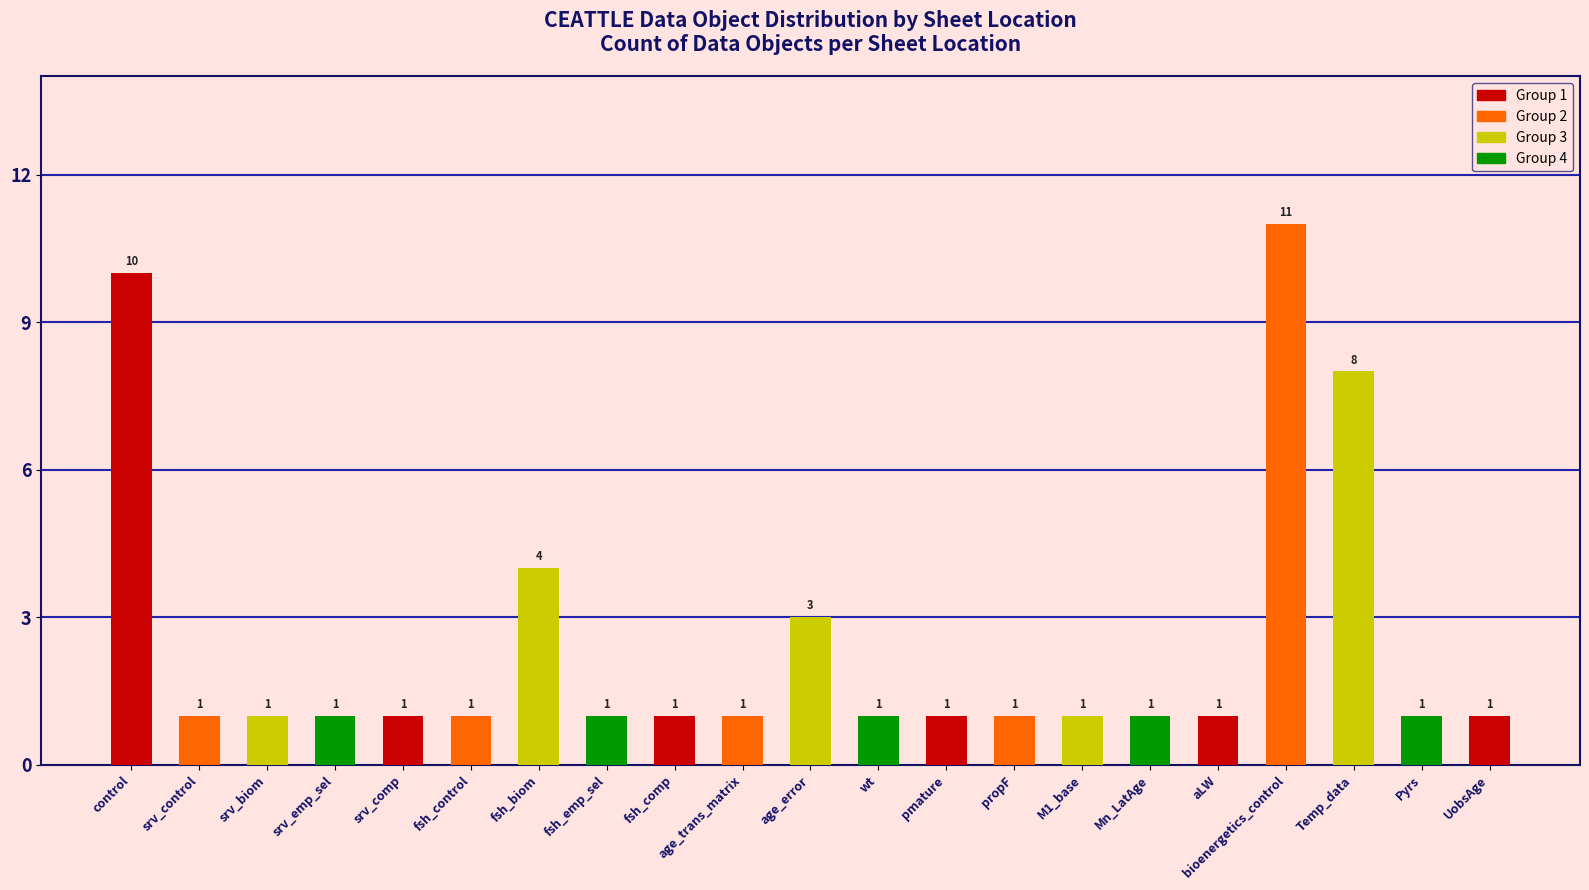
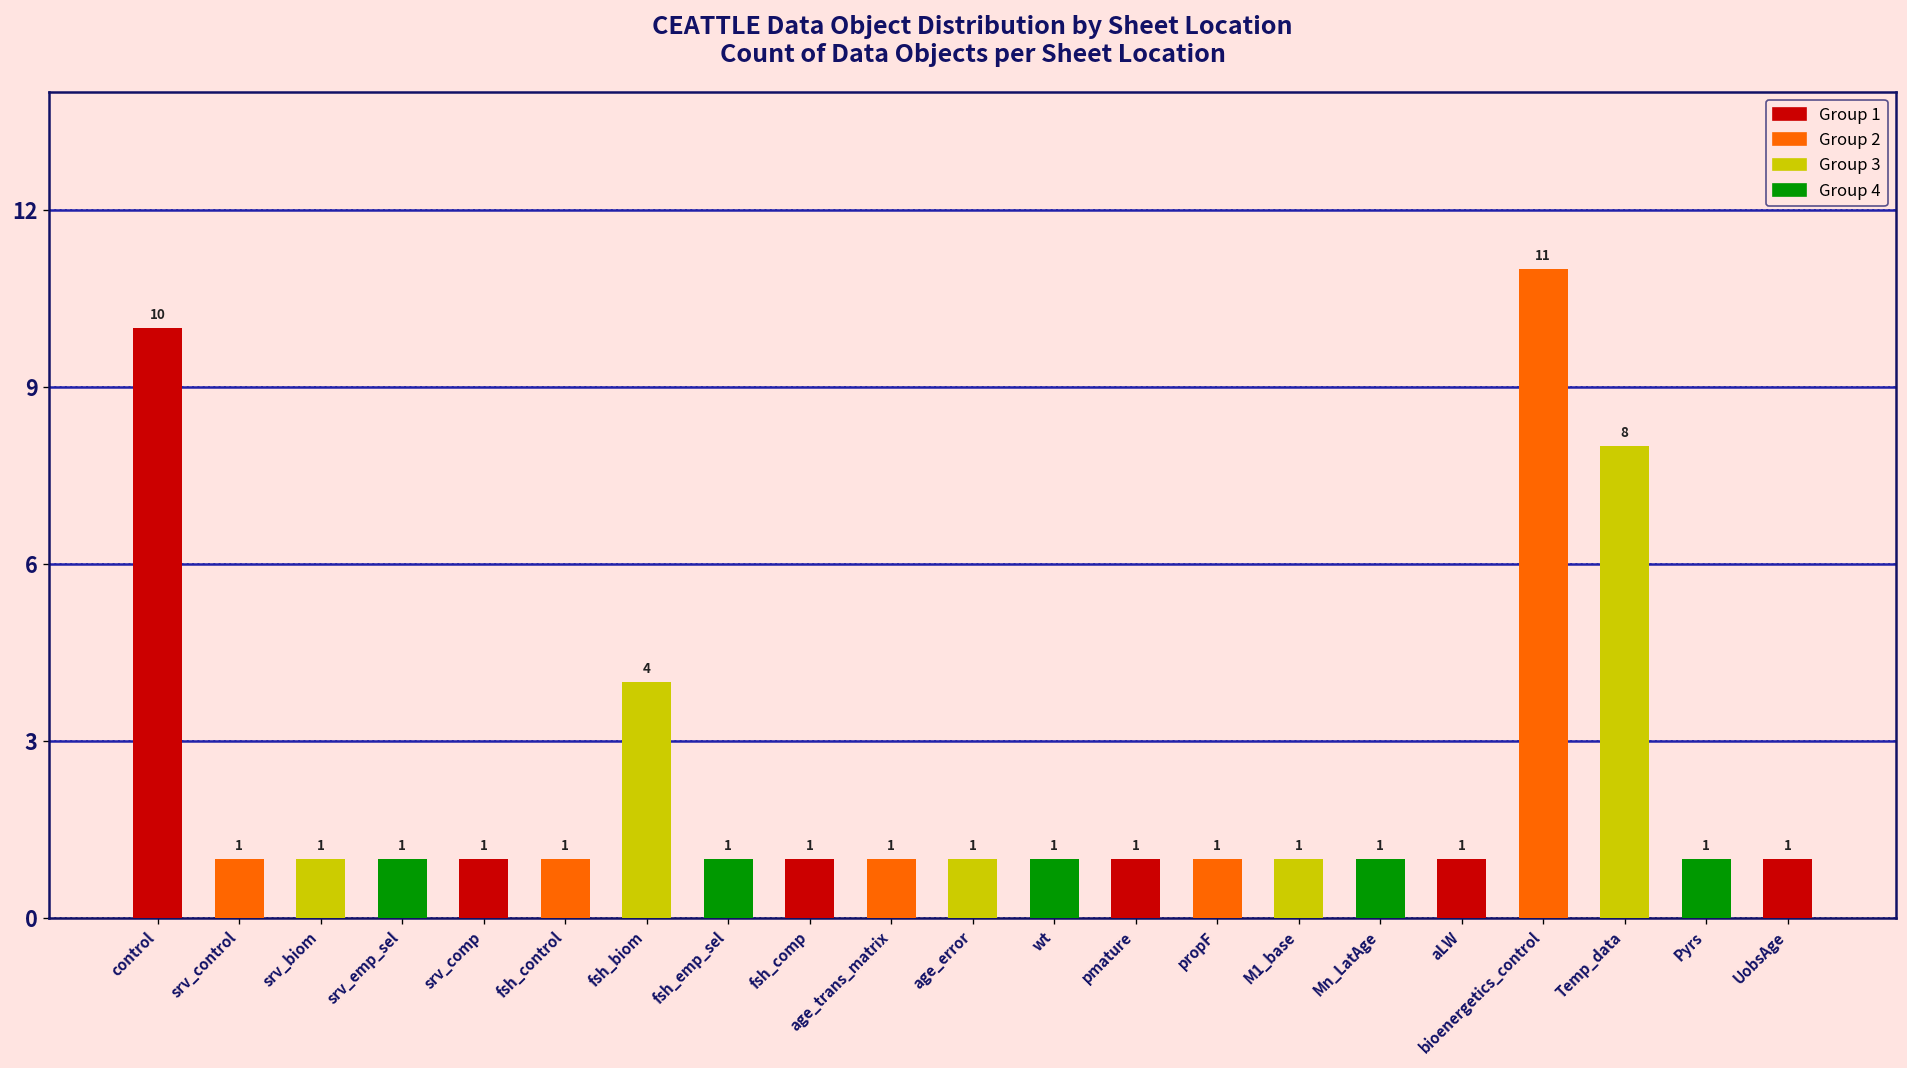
age_error: 3 -> 1
